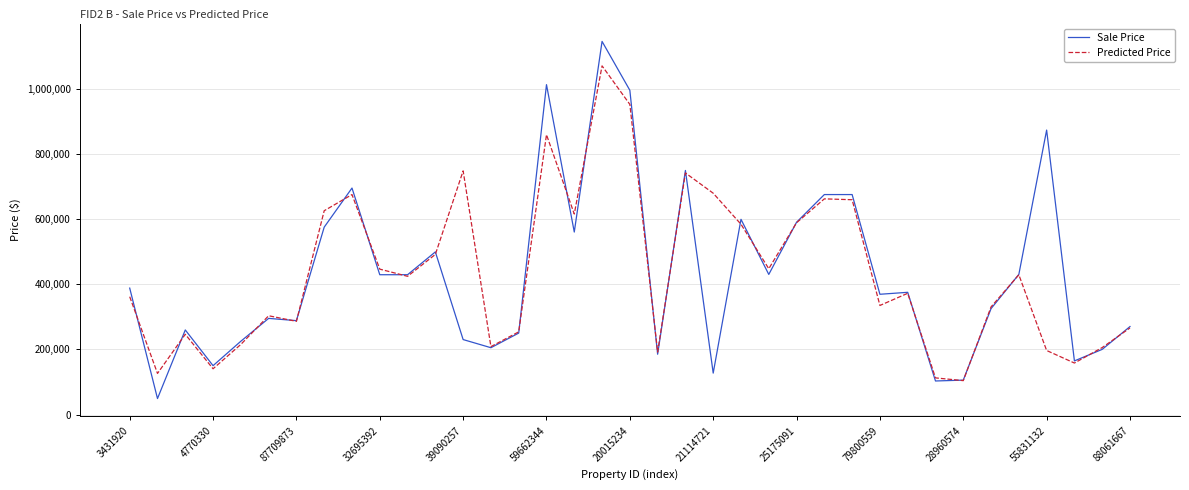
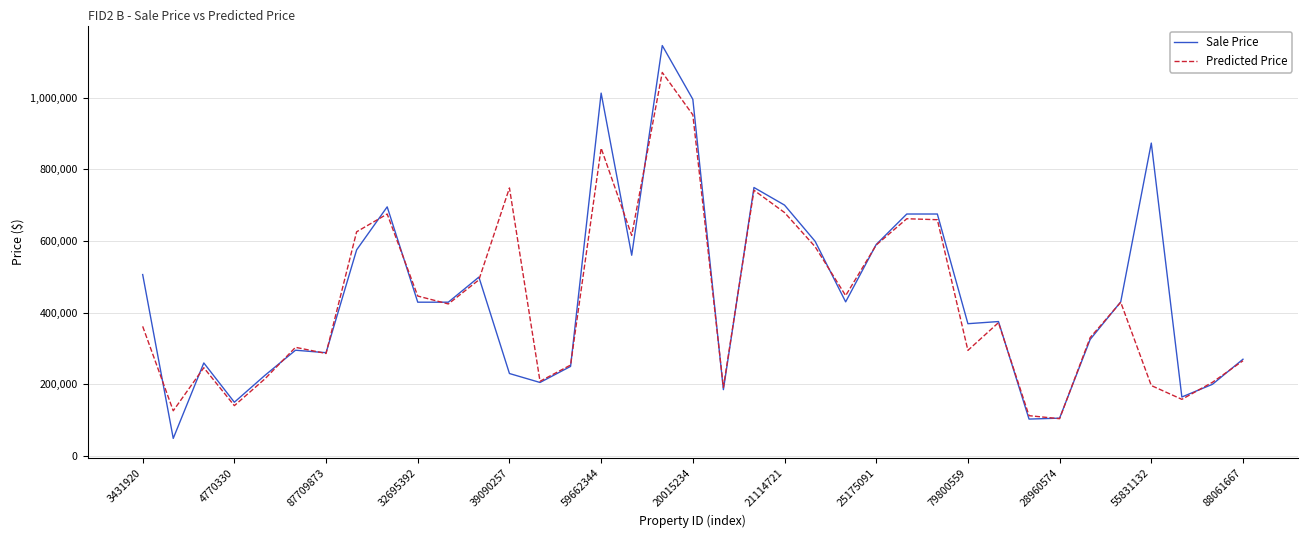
Sale Price, 3431920: 390,000 -> 510,000
Sale Price, 21114721: 130,000 -> 700,000
Predicted Price, 79800559: 330,000 -> 290,000
